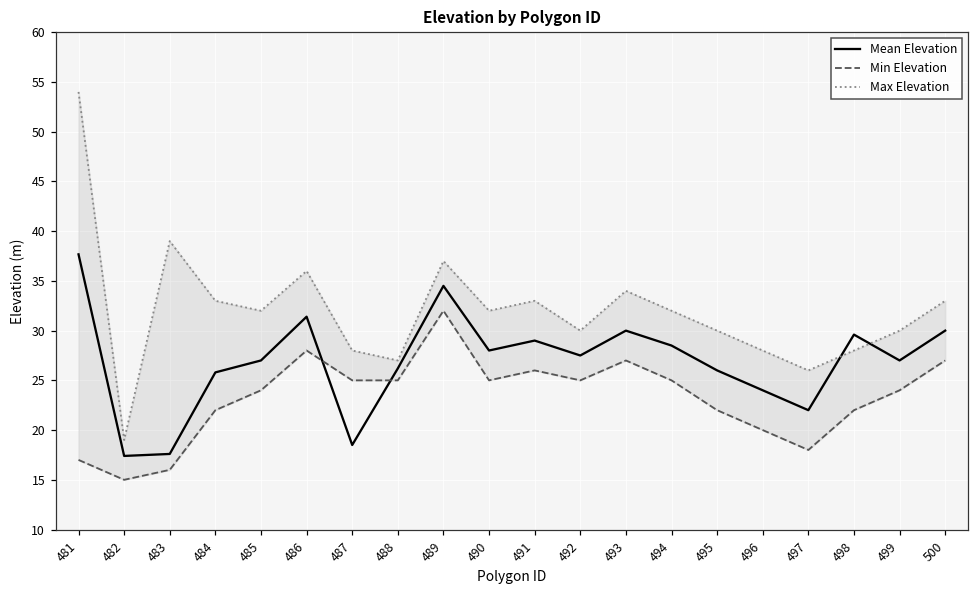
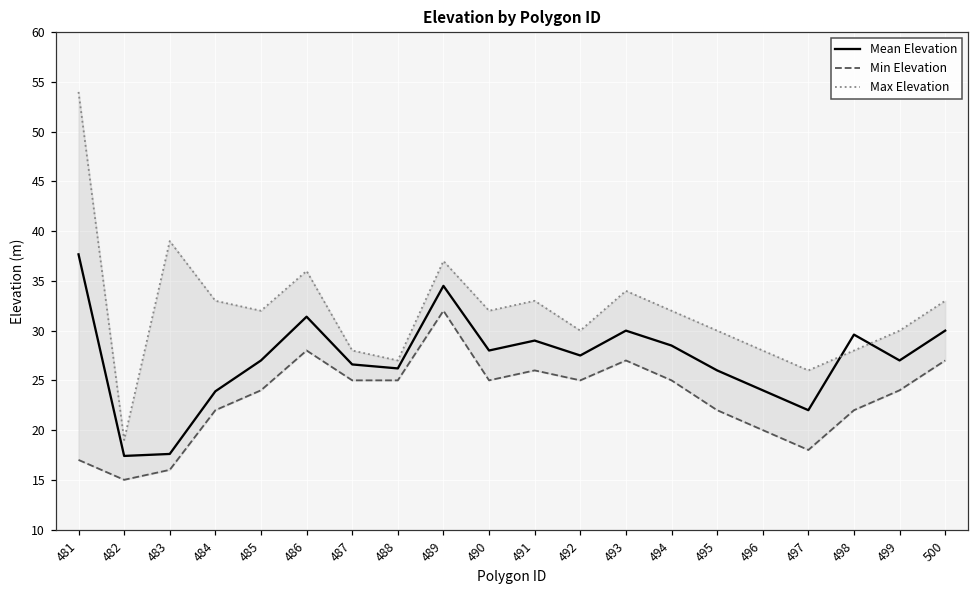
Mean Elevation, 484: 26 -> 24
Mean Elevation, 487: 19 -> 27
